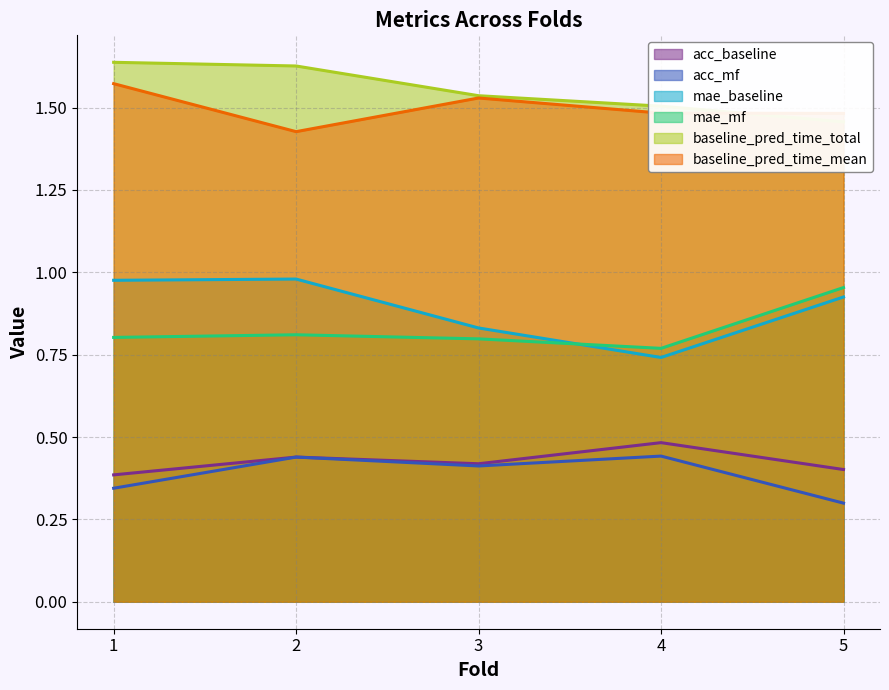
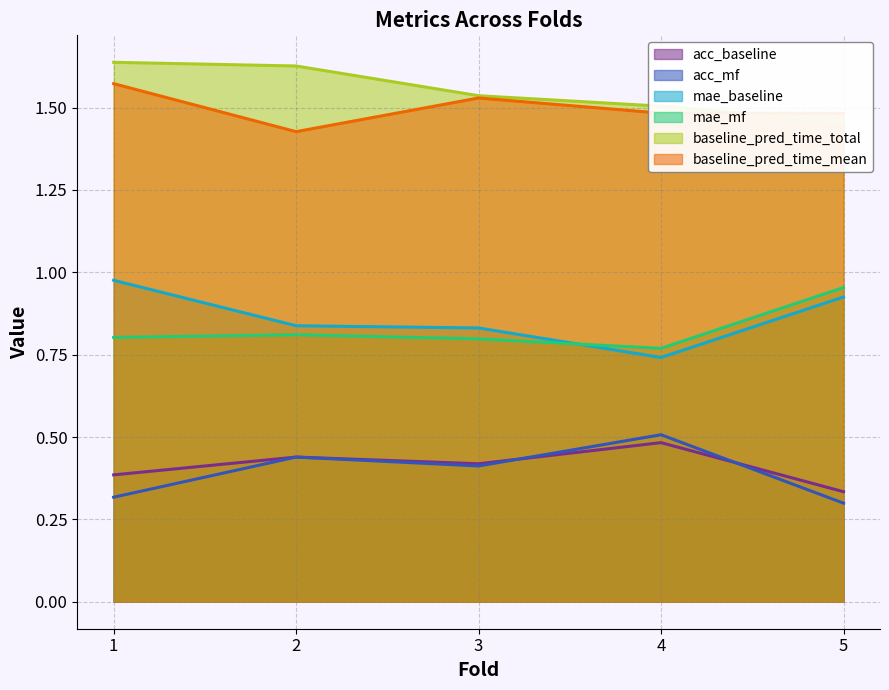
acc_mf, 1: 0.34 -> 0.32
mae_baseline, 2: 0.98 -> 0.84
acc_mf, 4: 0.44 -> 0.51
acc_baseline, 5: 0.40 -> 0.33
